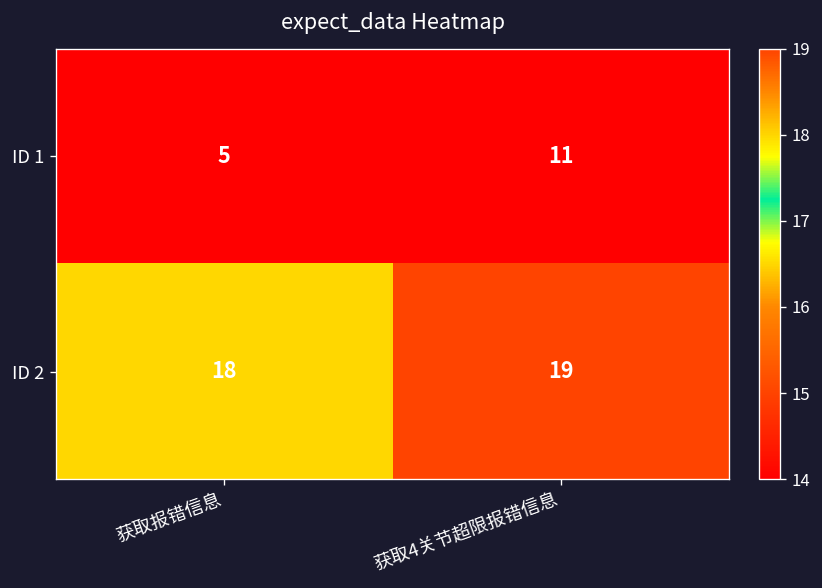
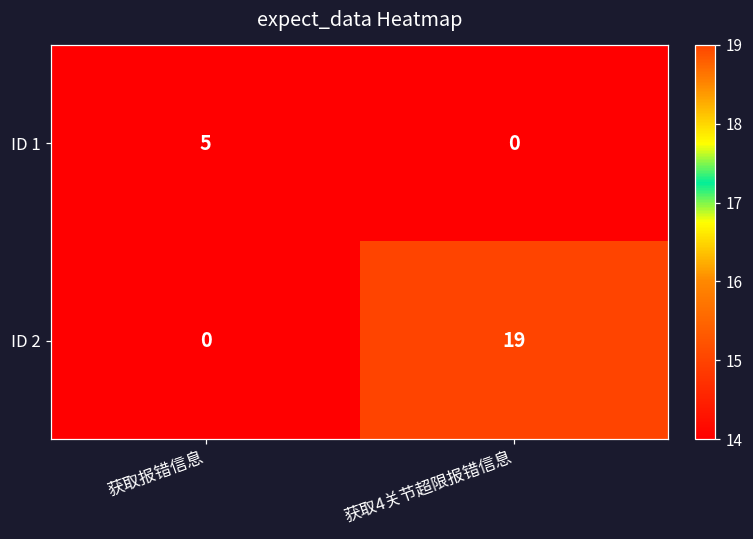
ID 1, 获取4关节超限报错信息: 11 -> 0
ID 2, 获取报错信息: 18 -> 0
